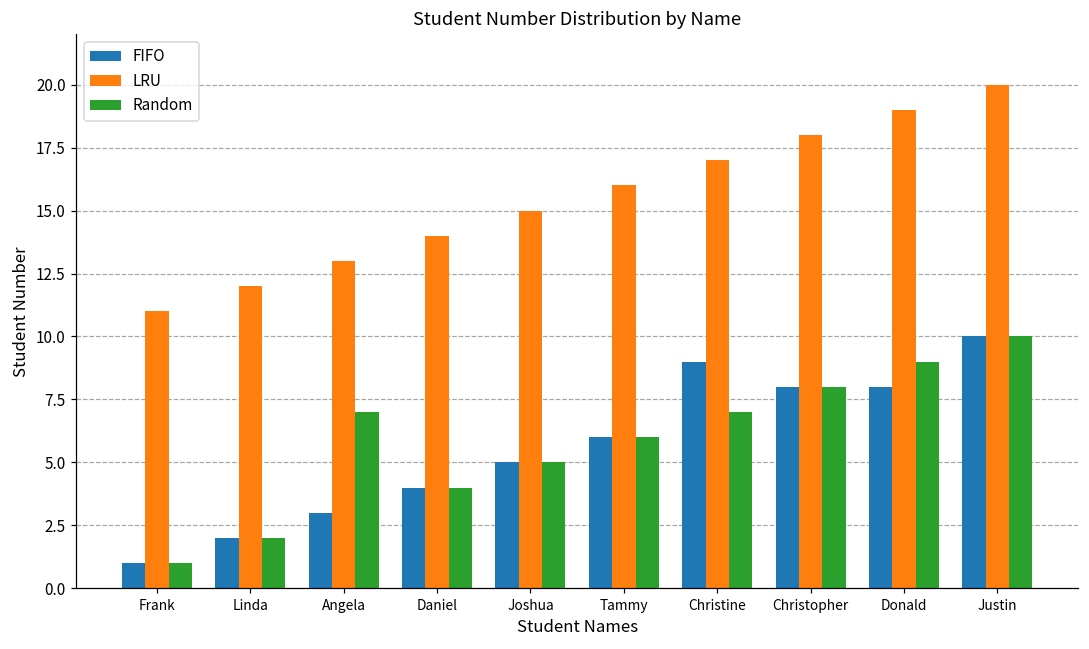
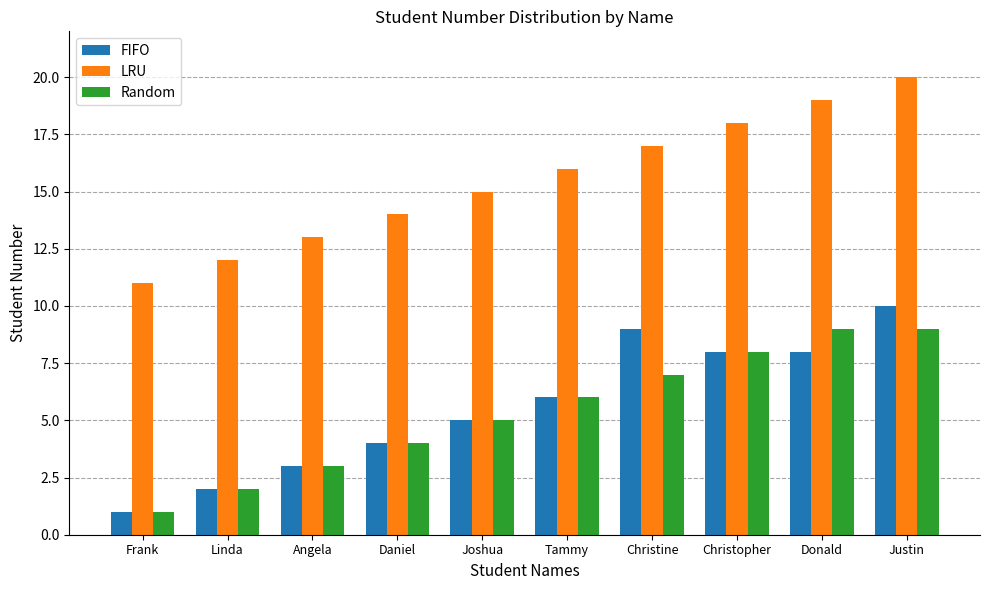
Random, Angela: 7 -> 3
Random, Justin: 10 -> 9
